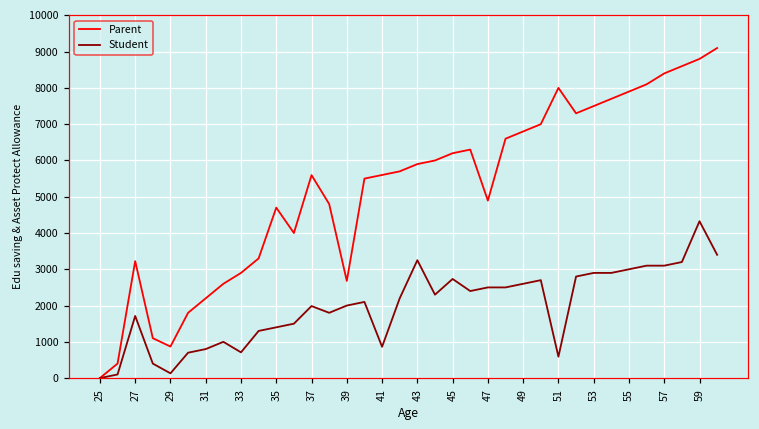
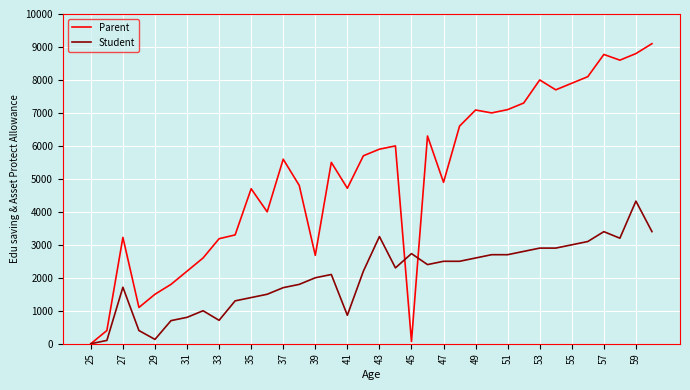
Parent, 29: 900 -> 1500
Parent, 33: 2900 -> 3200
Student, 37: 2000 -> 1700
Parent, 41: 5600 -> 4700
Parent, 45: 6200 -> 100
Parent, 49: 6800 -> 7100
Parent, 51: 8000 -> 7100
Student, 51: 600 -> 2700
Parent, 53: 7500 -> 8000
Parent, 57: 8400 -> 8800
Student, 57: 3100 -> 3400
